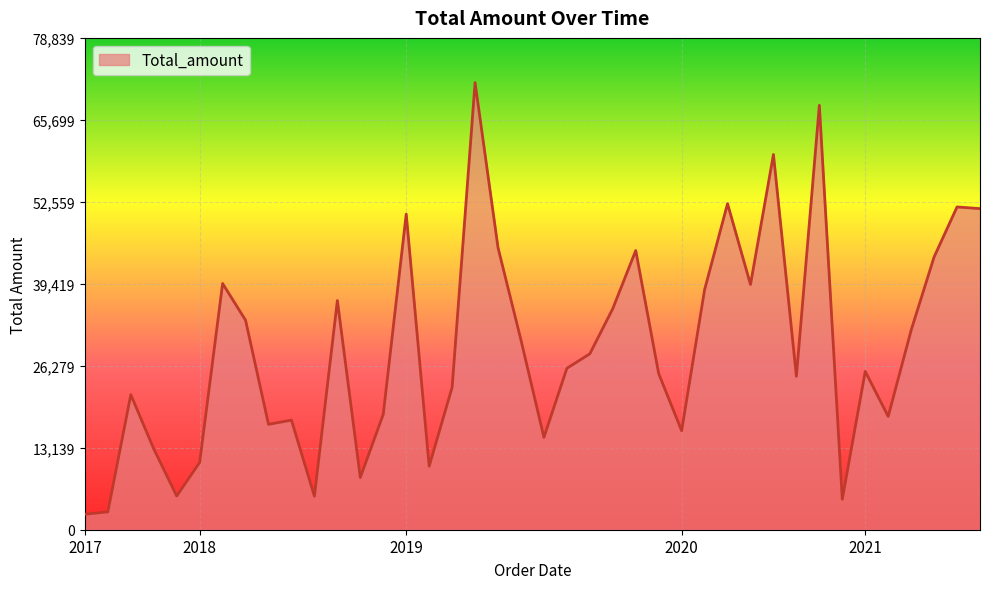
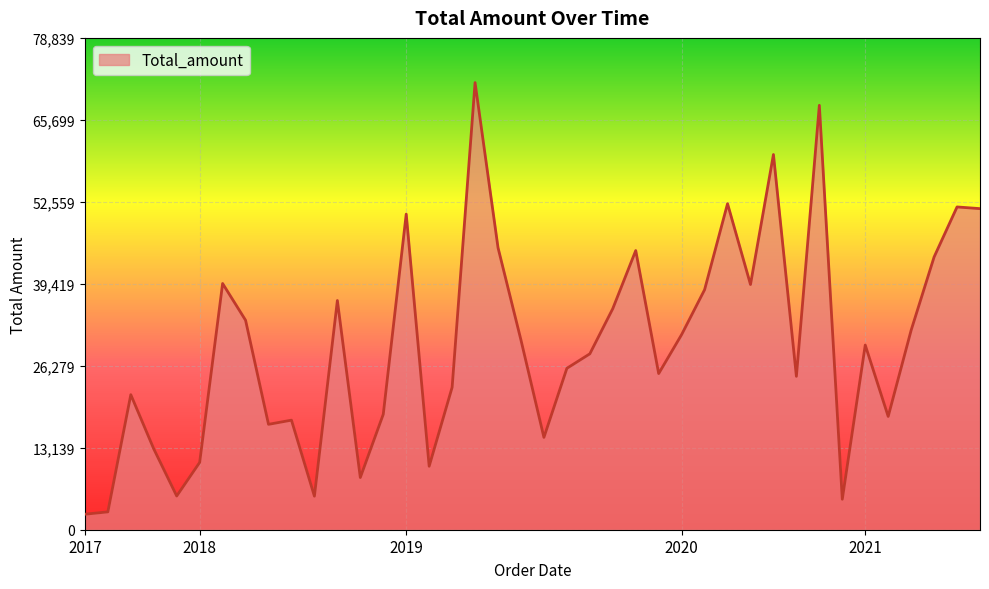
2020: 16,000 -> 31,000
2021: 25,000 -> 30,000
